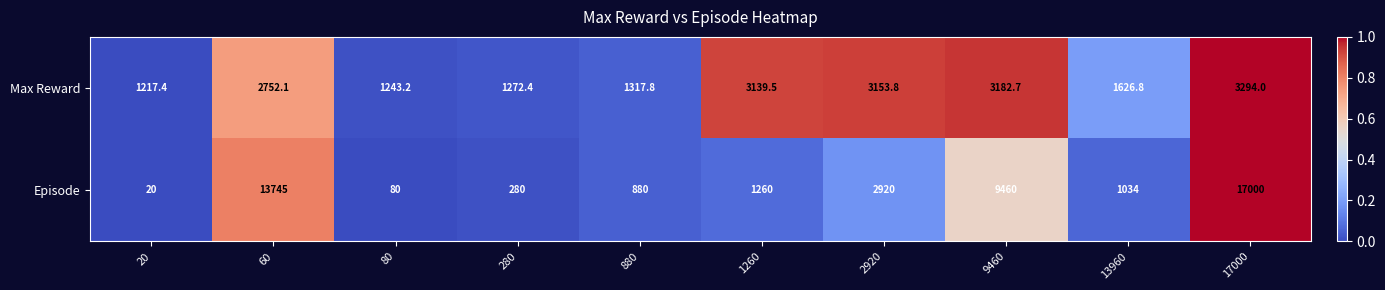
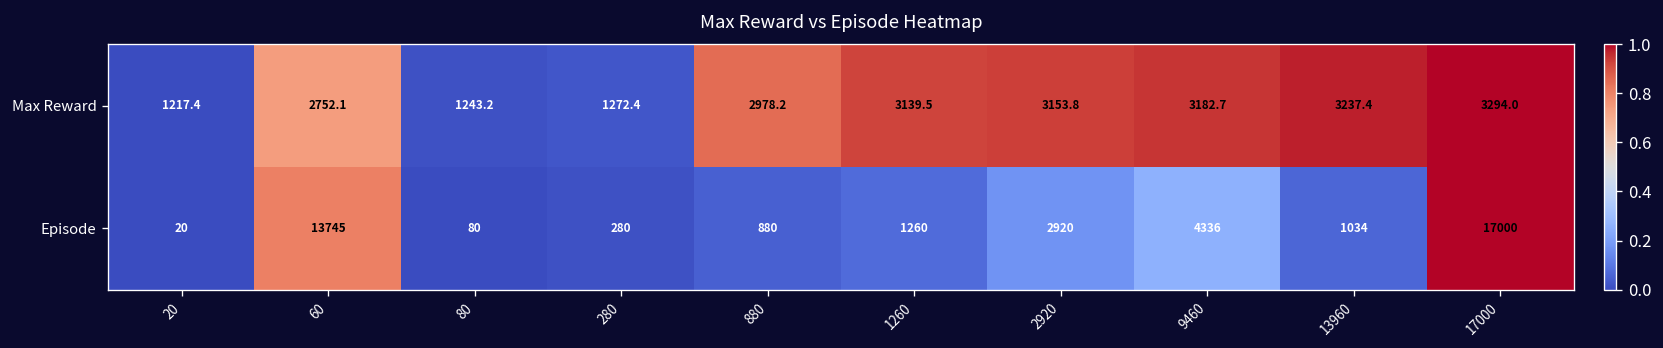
Max Reward, 880: 1317.8 -> 2978.2
Max Reward, 13960: 1626.8 -> 3237.4
Episode, 9460: 9460 -> 4336
